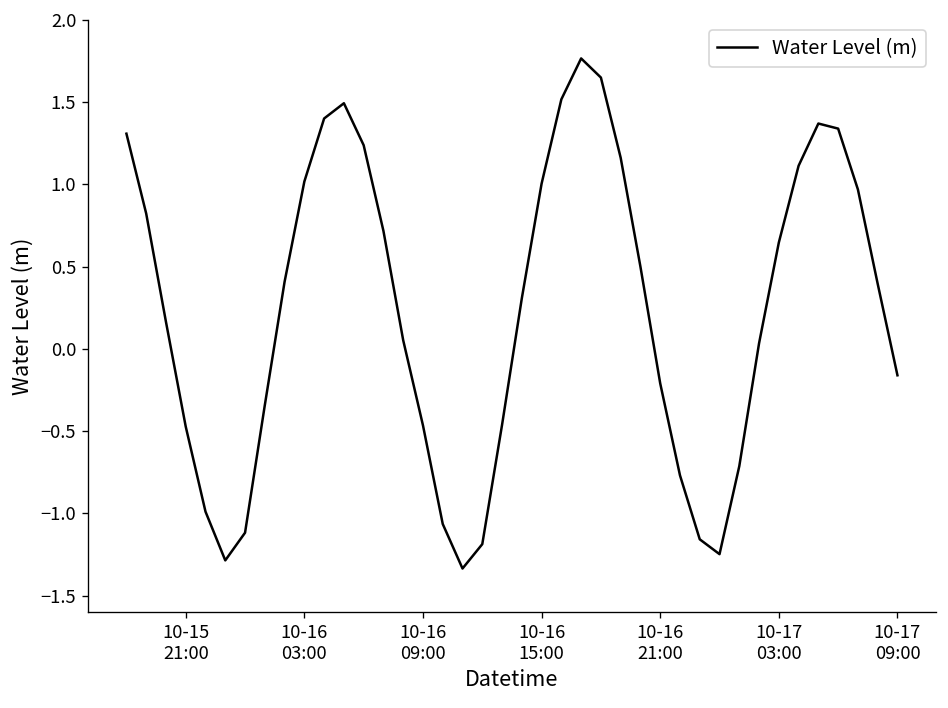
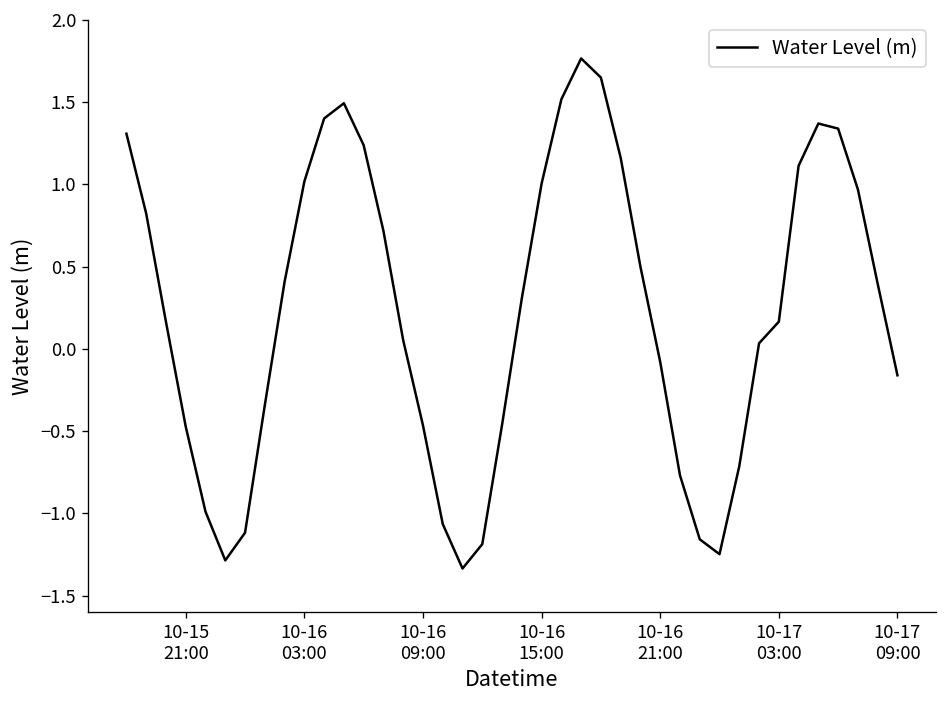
10-16 21:00: -0.21 -> -0.08
10-17 03:00: 0.65 -> 0.17
